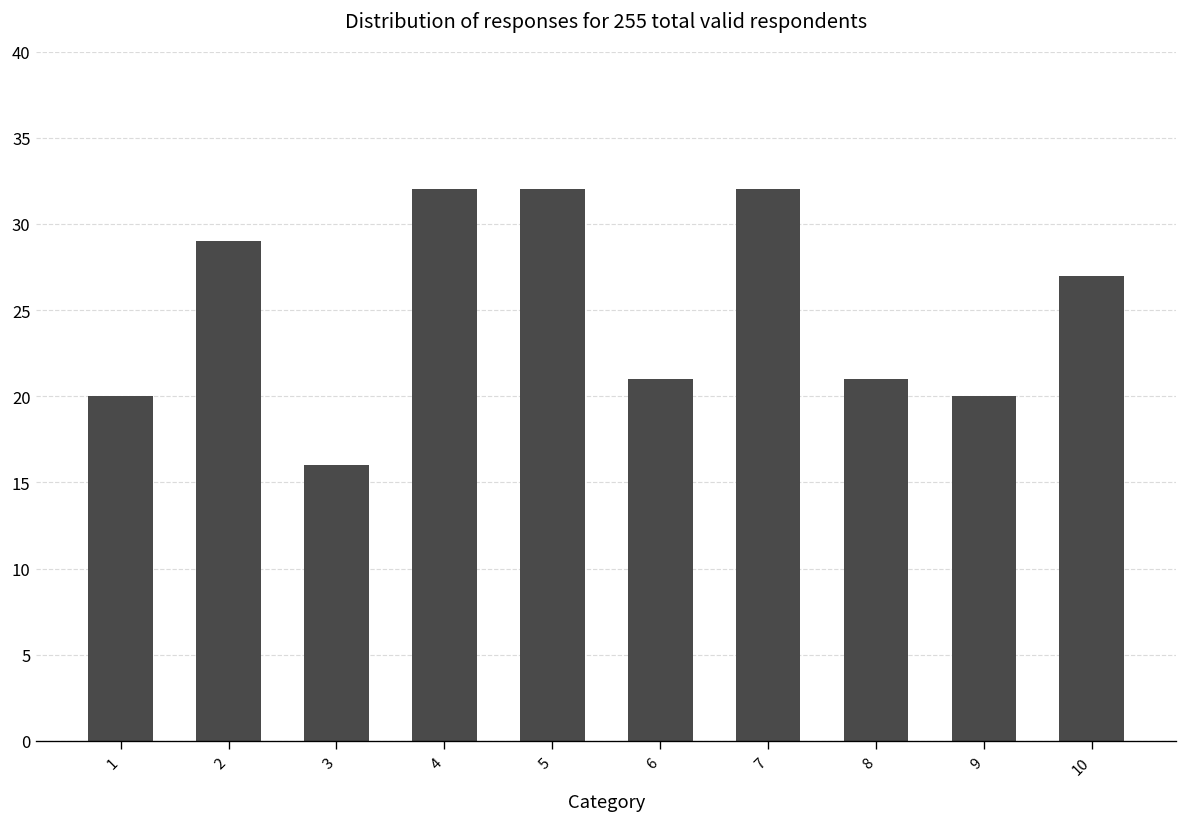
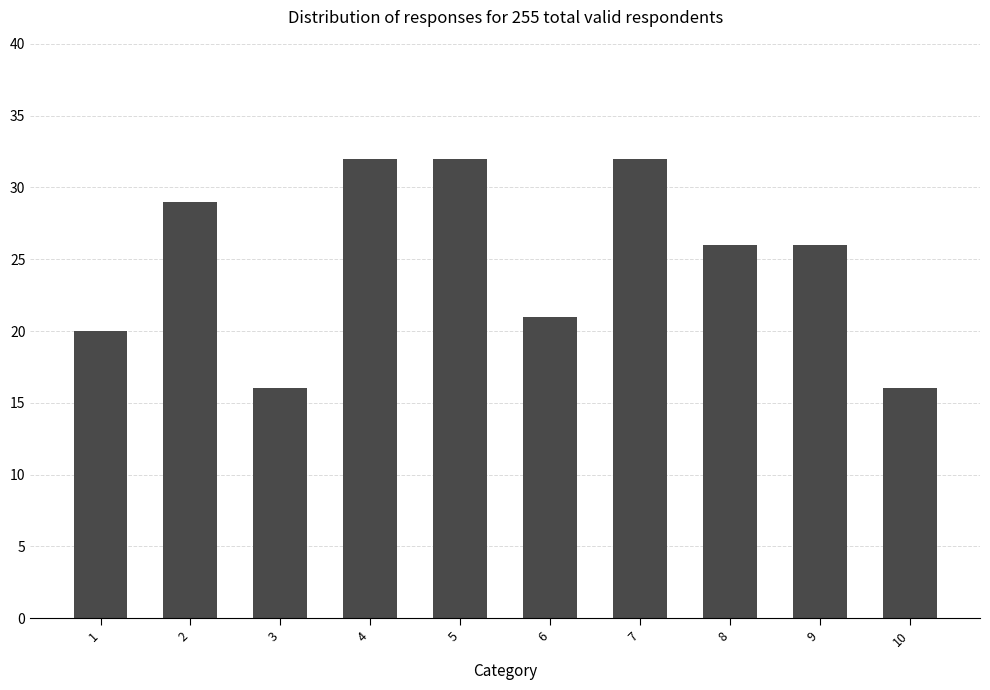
8: 21 -> 26
9: 20 -> 26
10: 27 -> 16
